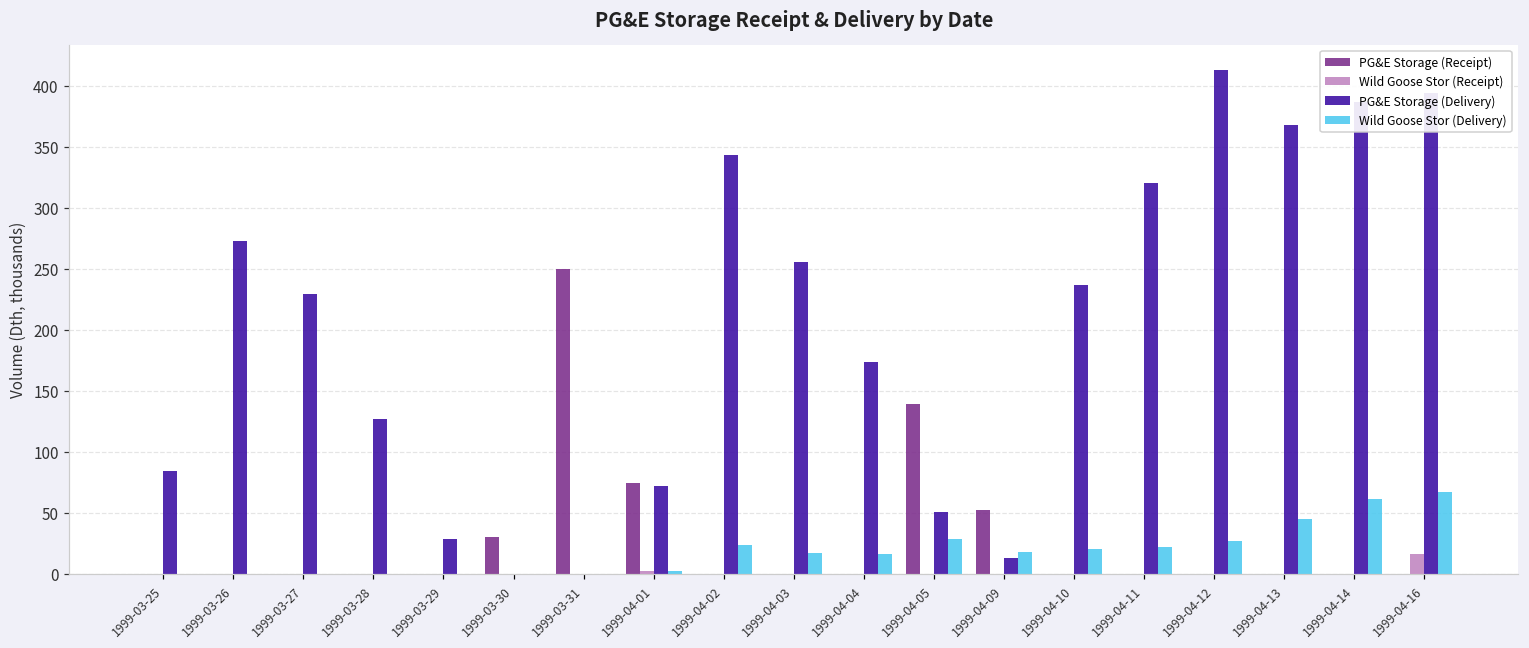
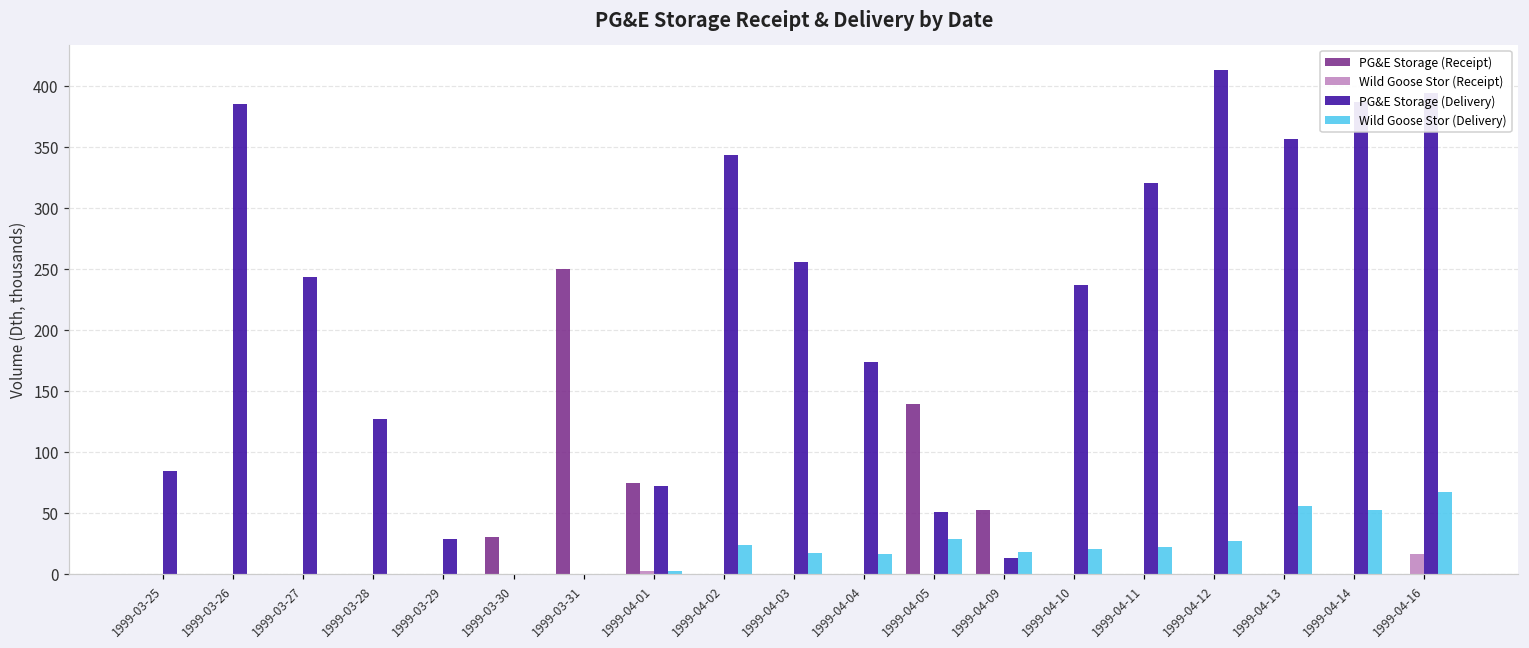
PG&E Storage (Delivery), 1999-03-26: 273 -> 385
PG&E Storage (Delivery), 1999-03-27: 229 -> 243
PG&E Storage (Delivery), 1999-04-13: 368 -> 356
Wild Goose Stor (Delivery), 1999-04-13: 45 -> 56
Wild Goose Stor (Delivery), 1999-04-14: 62 -> 52
